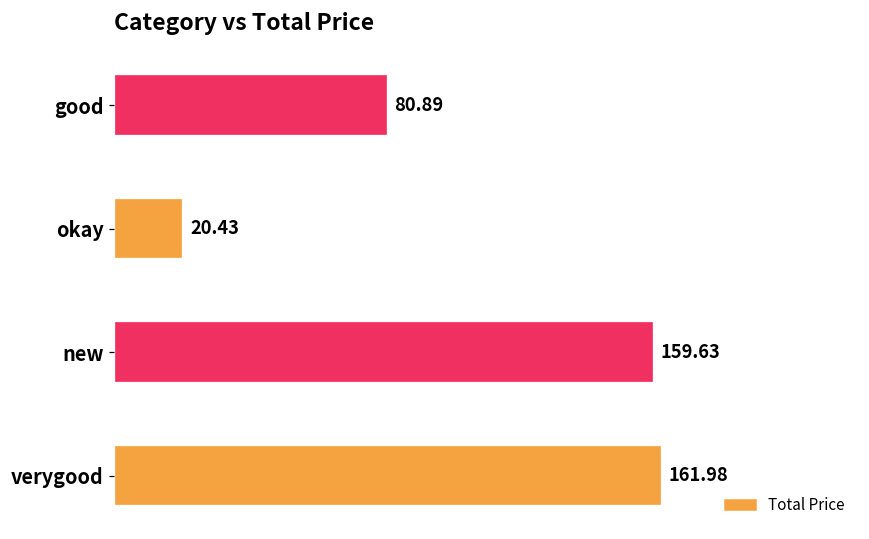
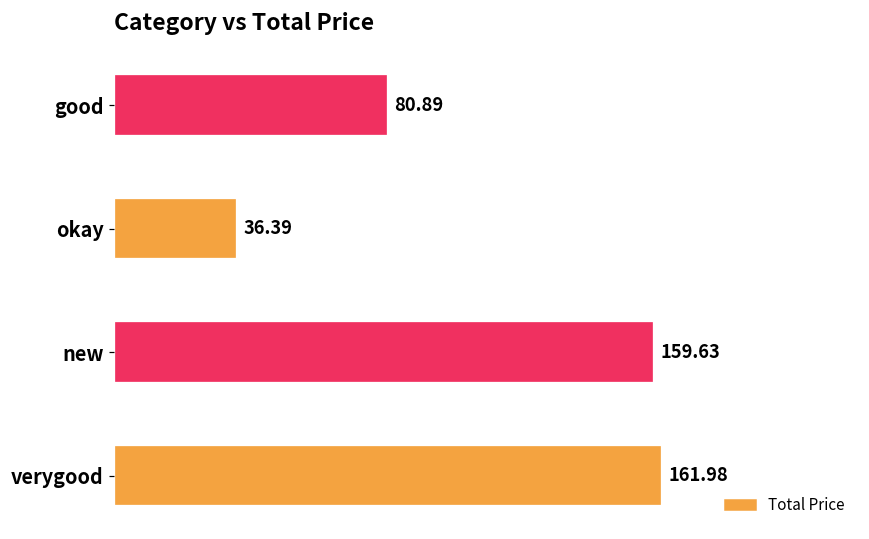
okay: 20.43 -> 36.39
